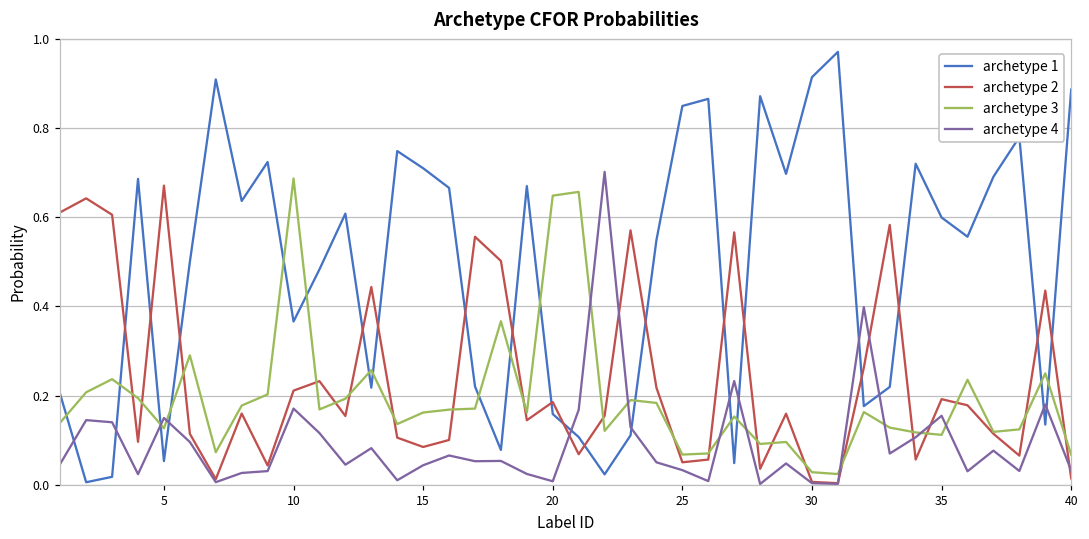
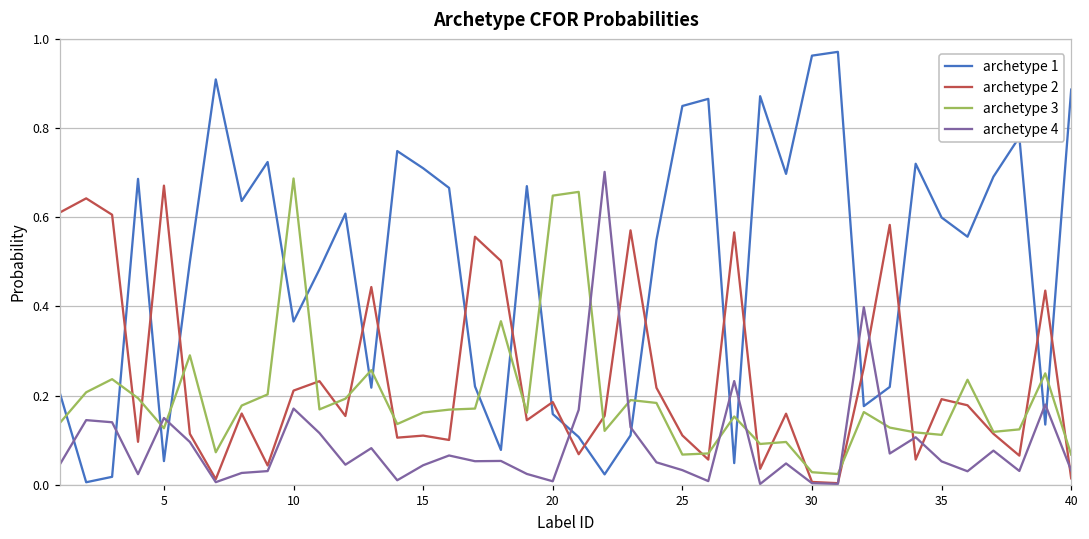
archetype 2, 15: 0.08 -> 0.11
archetype 2, 25: 0.05 -> 0.11
archetype 1, 30: 0.91 -> 0.96
archetype 4, 35: 0.15 -> 0.05
